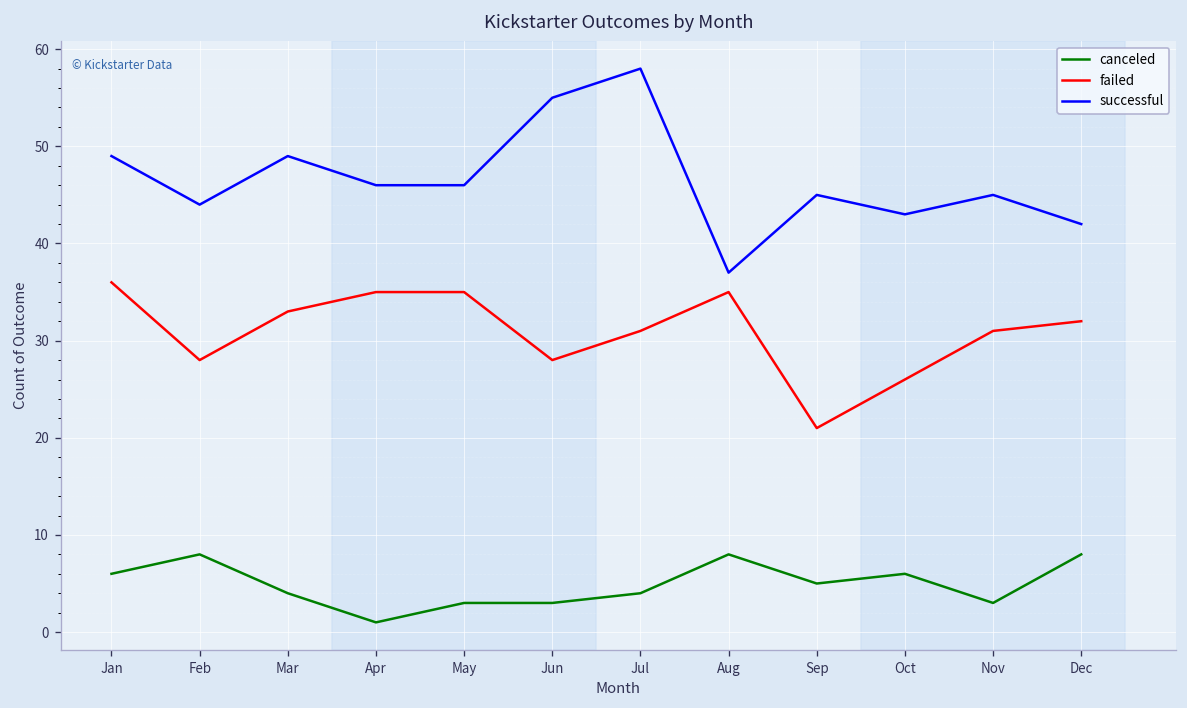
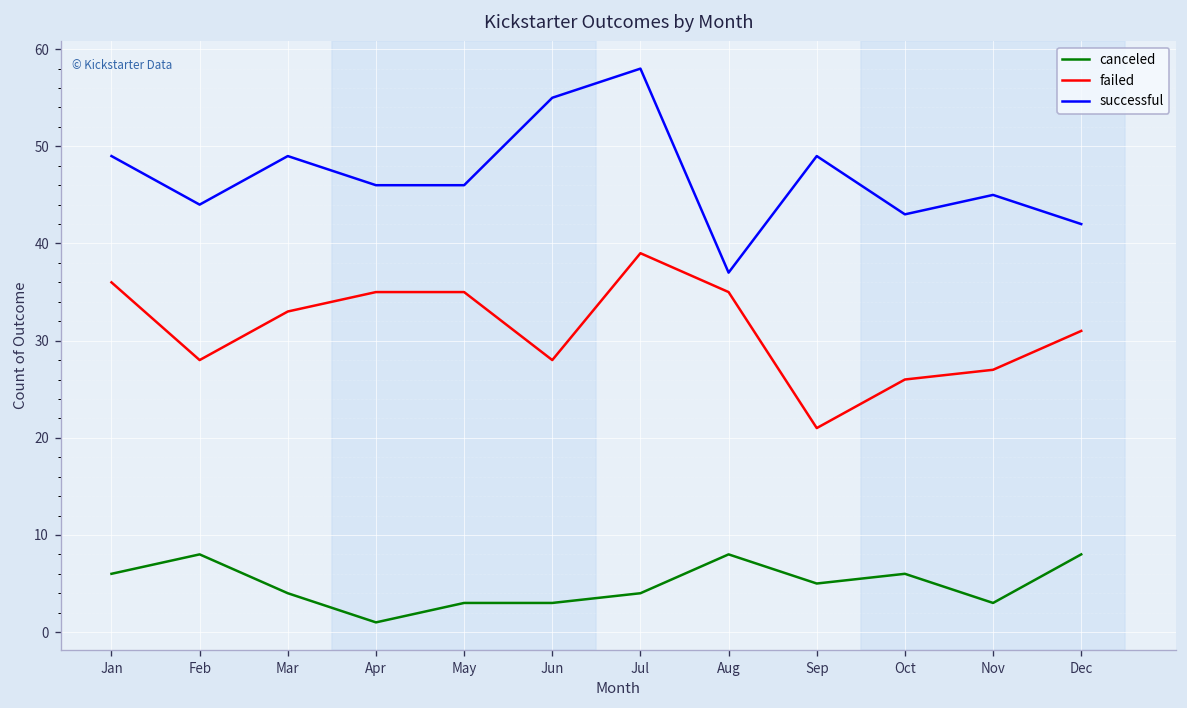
failed, Jul: 31 -> 39
successful, Sep: 45 -> 49
failed, Nov: 31 -> 27
failed, Dec: 32 -> 31
